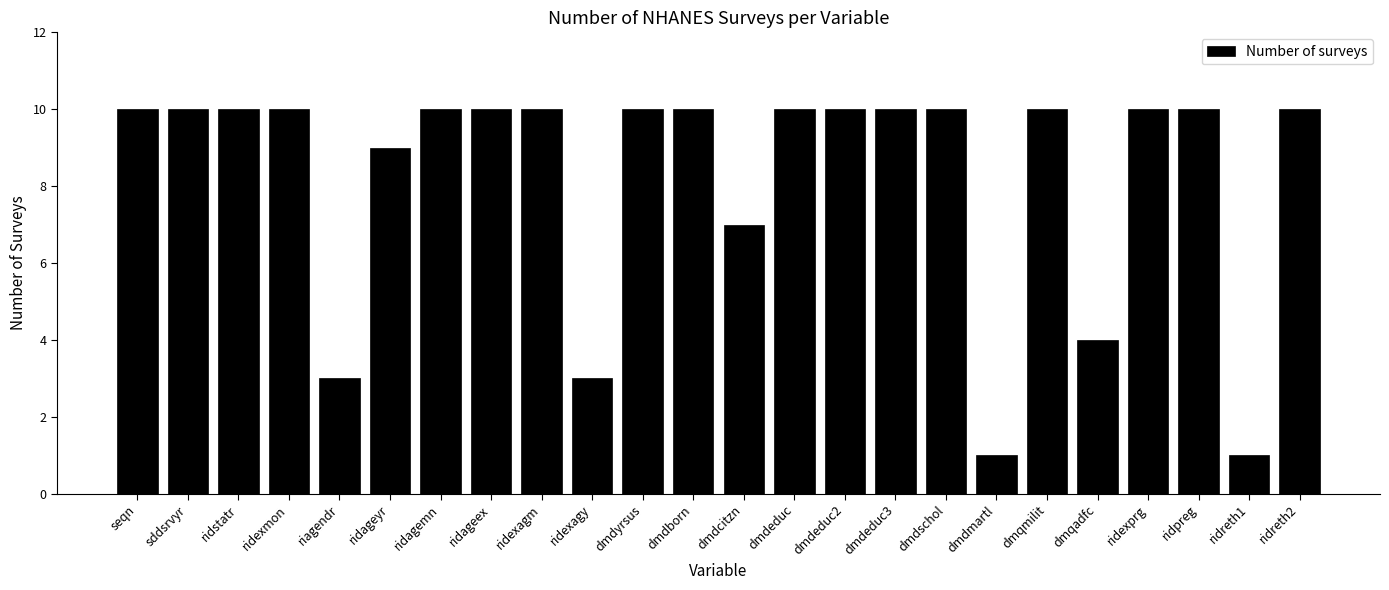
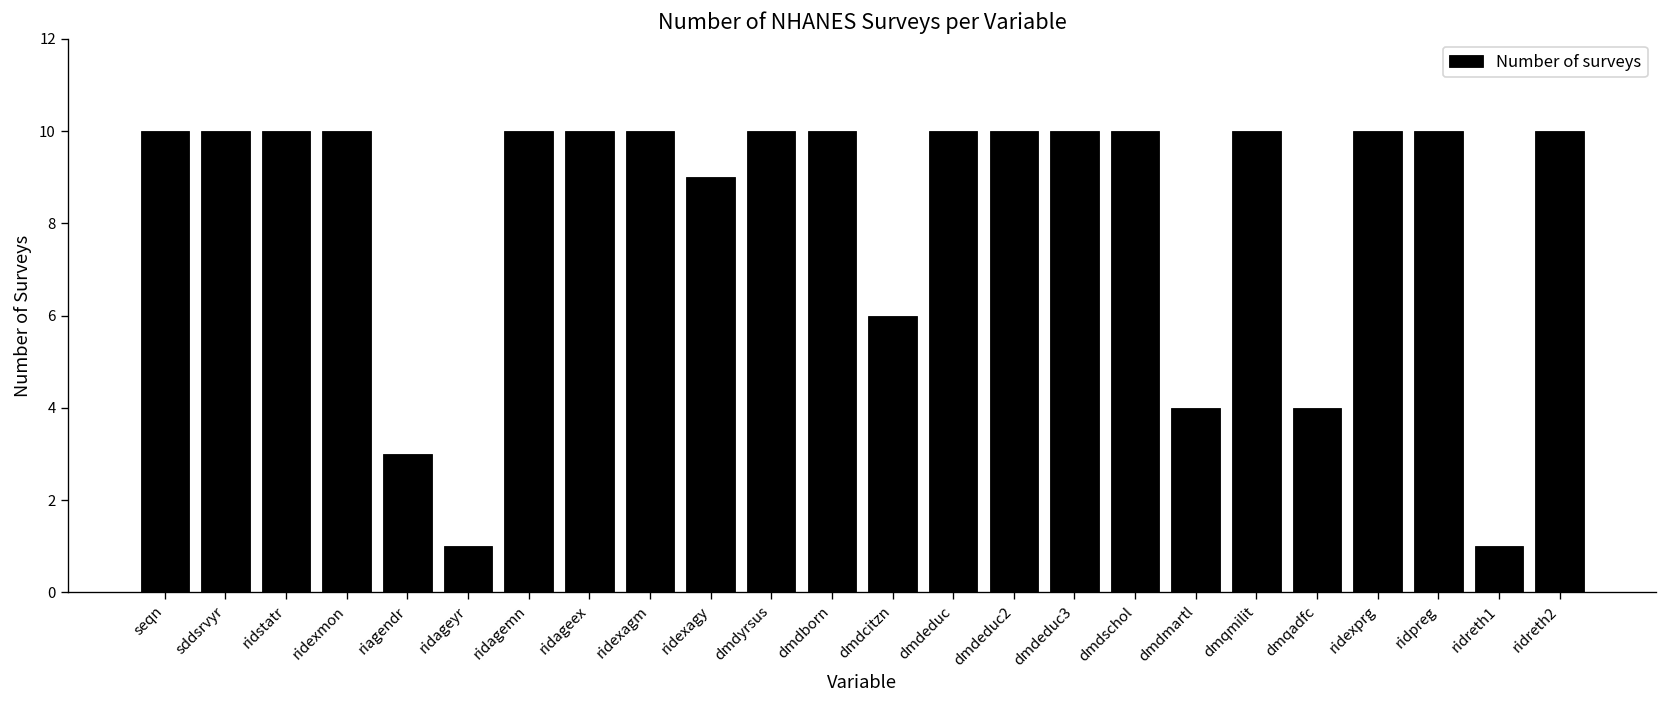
ridageyr: 9 -> 1
ridexagy: 3 -> 9
dmdcitzn: 7 -> 6
dmdmartl: 1 -> 4
